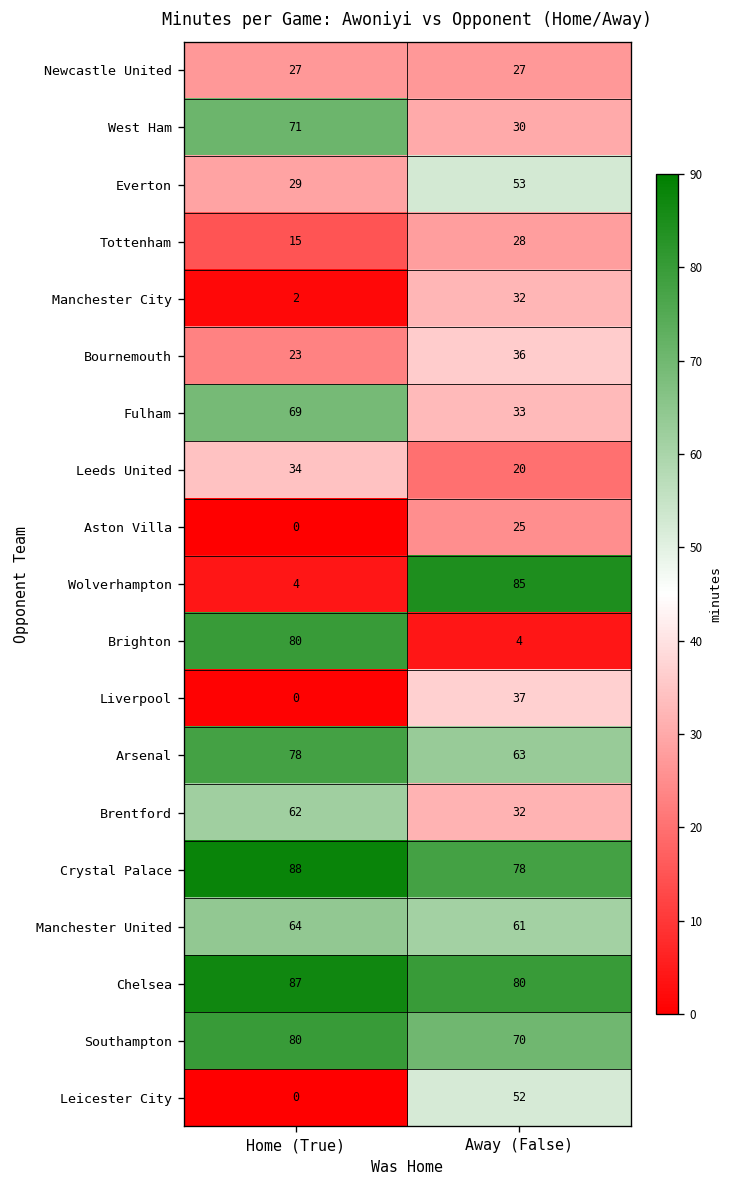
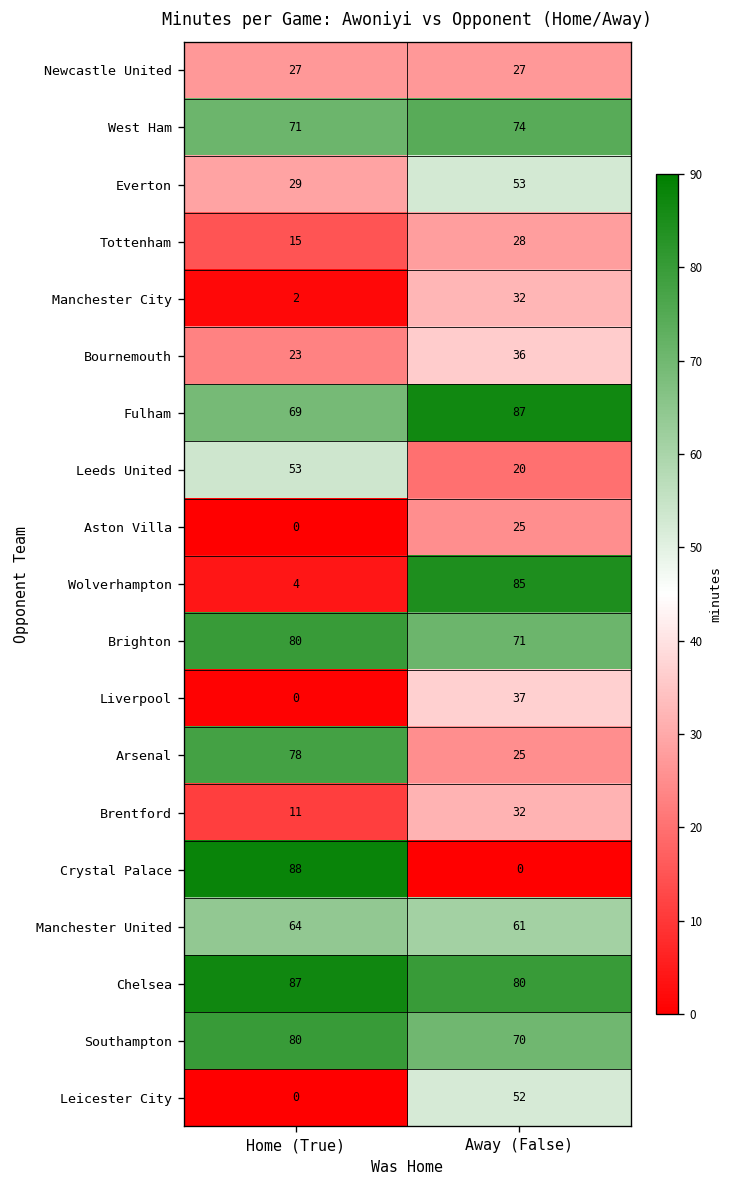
West Ham, Away (False): 30 -> 74
Fulham, Away (False): 33 -> 87
Leeds United, Home (True): 34 -> 53
Brighton, Away (False): 4 -> 71
Arsenal, Away (False): 63 -> 25
Brentford, Home (True): 62 -> 11
Crystal Palace, Away (False): 78 -> 0
